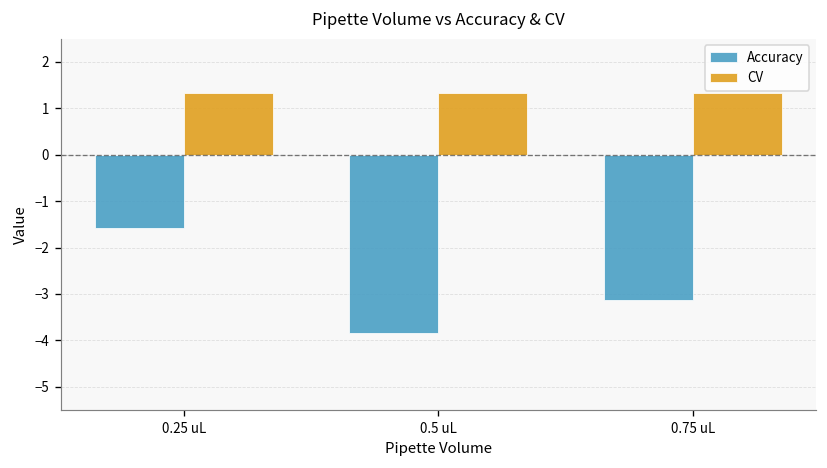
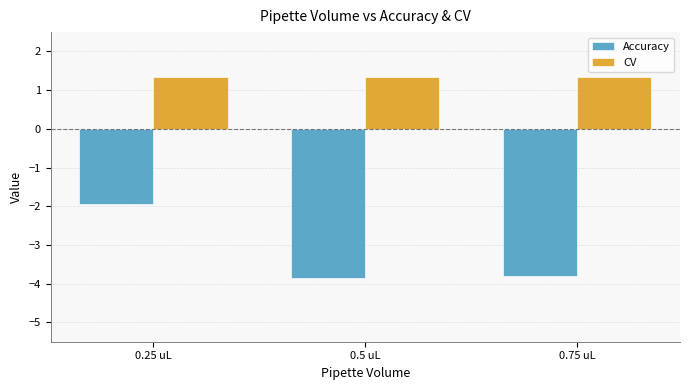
Accuracy, 0.25 uL: -1.6 -> -1.9
Accuracy, 0.75 uL: -3.1 -> -3.8
